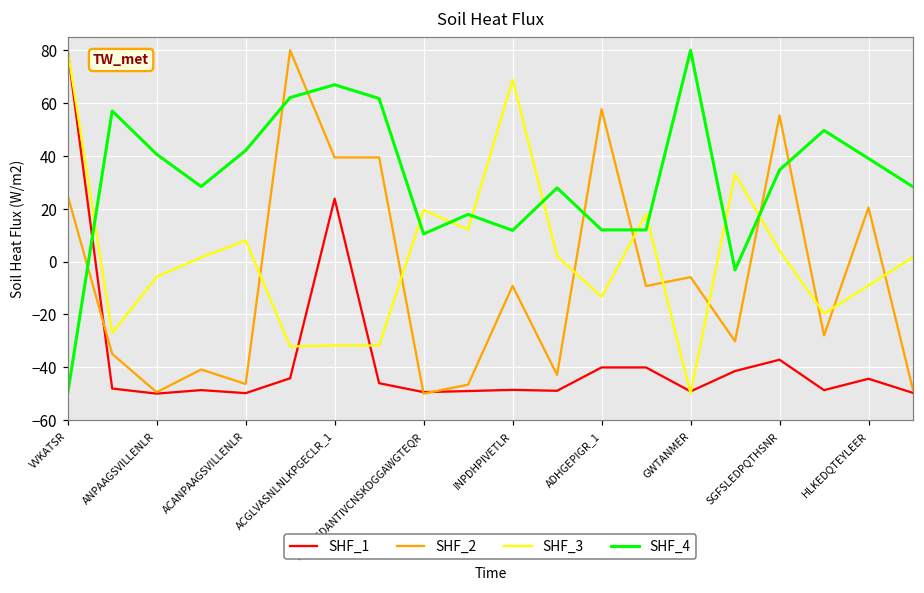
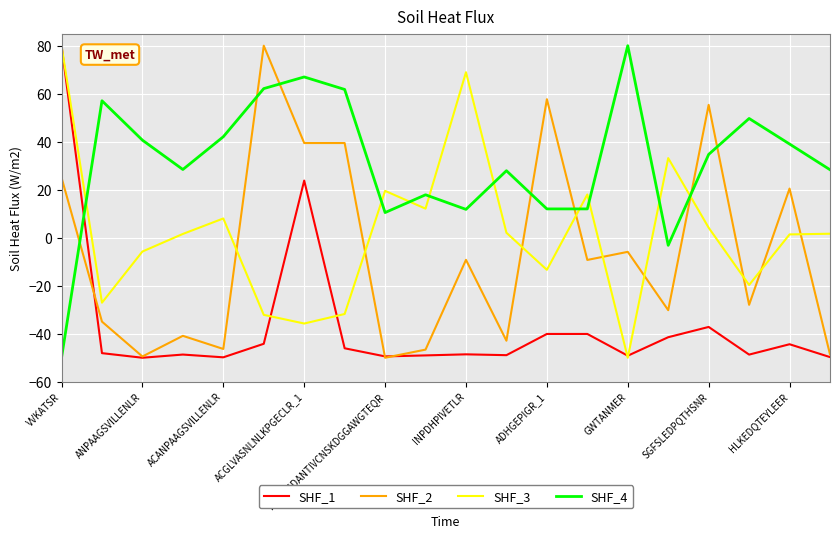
SHF_3, ACGLVASNLNLKPGECLR_1: -32 -> -36
SHF_3, HLKEDQTEYLEER: -9 -> 1
